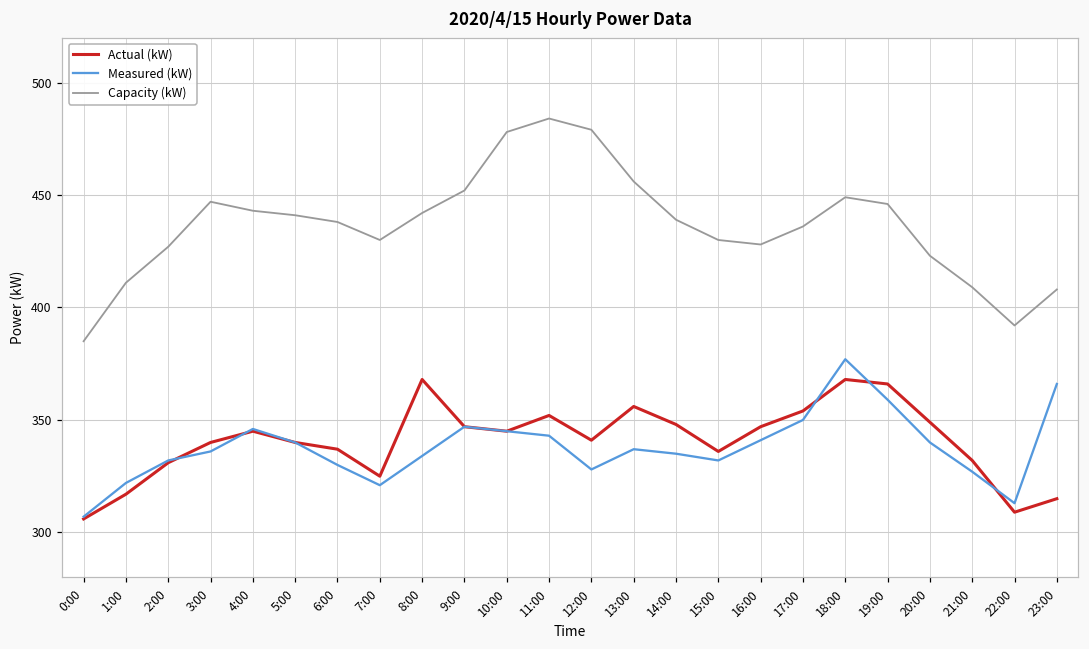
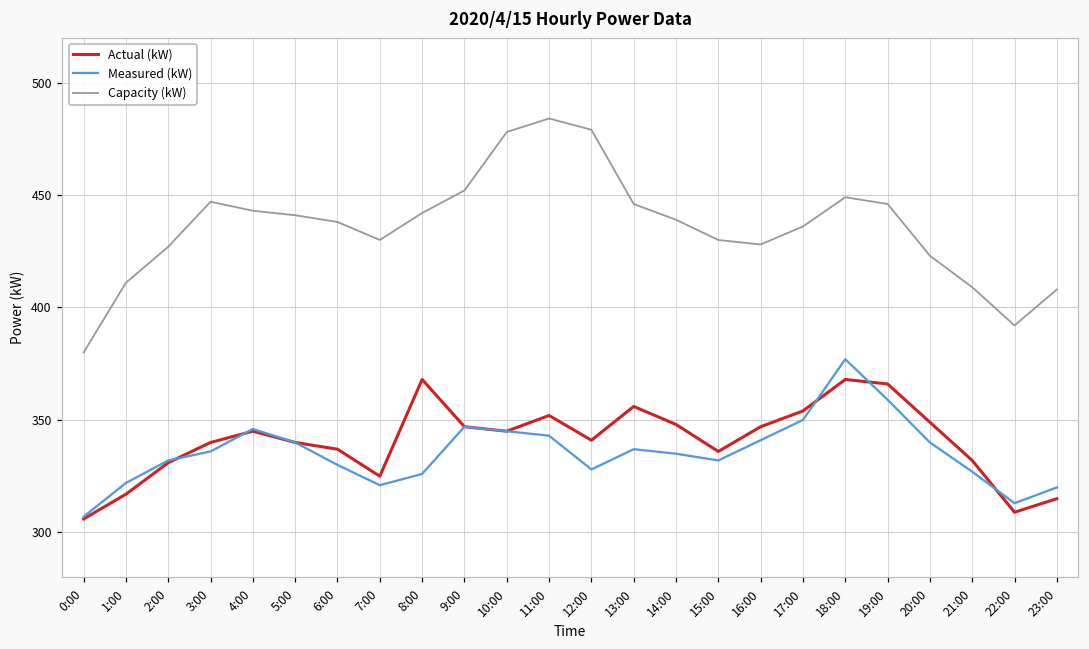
Capacity (kW), 0:00: 385 -> 380
Measured (kW), 8:00: 334 -> 326
Capacity (kW), 13:00: 456 -> 446
Measured (kW), 23:00: 366 -> 320
